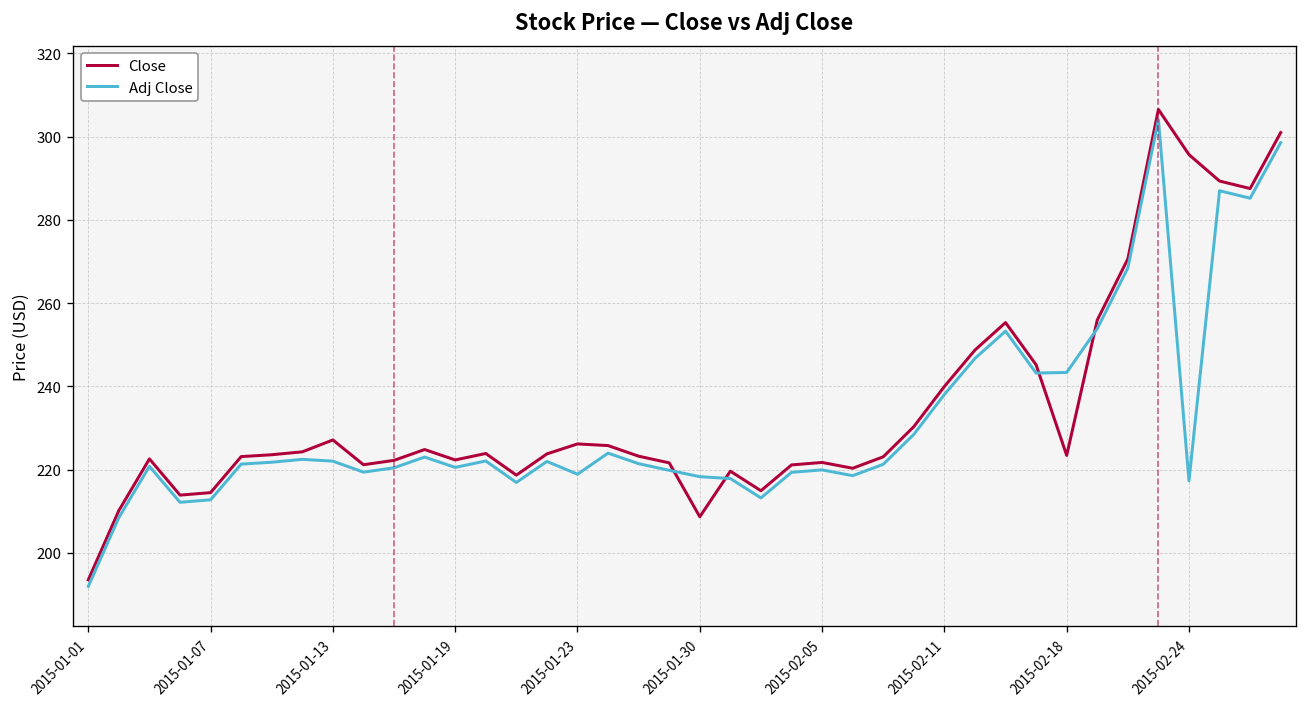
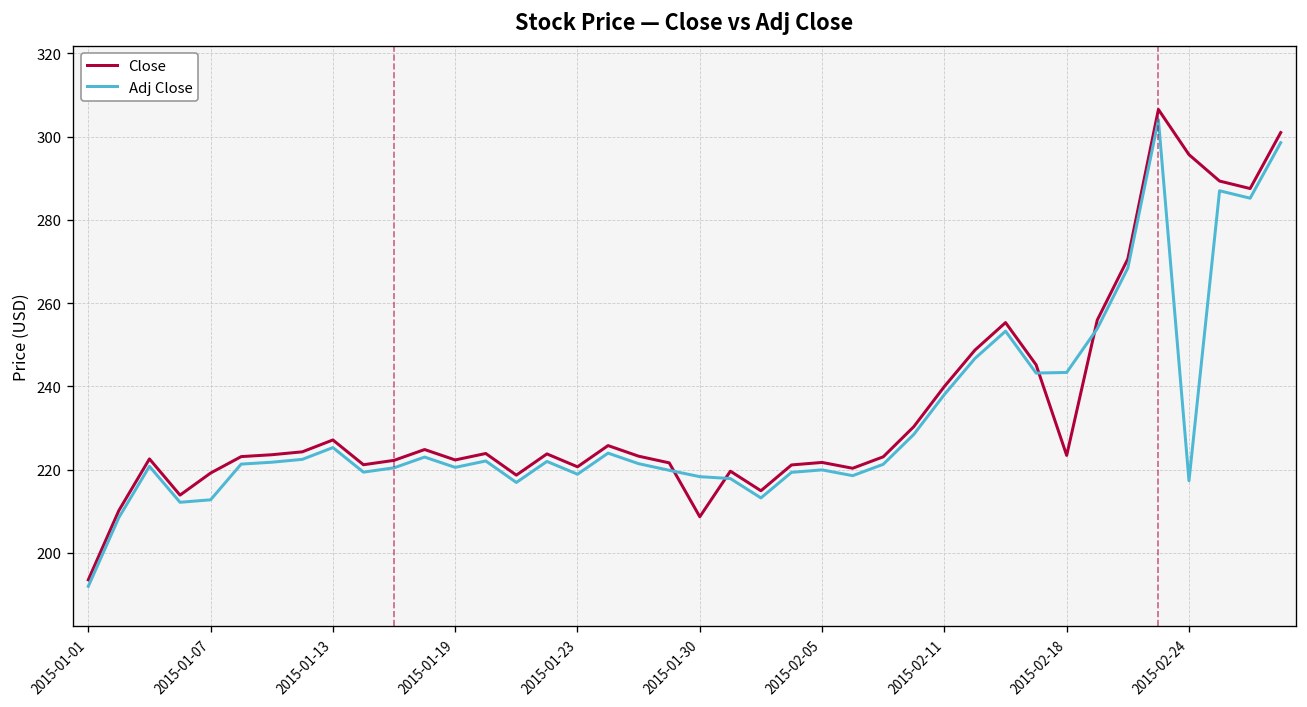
Close, 2015-01-07: 215 -> 219
Adj Close, 2015-01-13: 222 -> 225
Close, 2015-01-23: 226 -> 221
